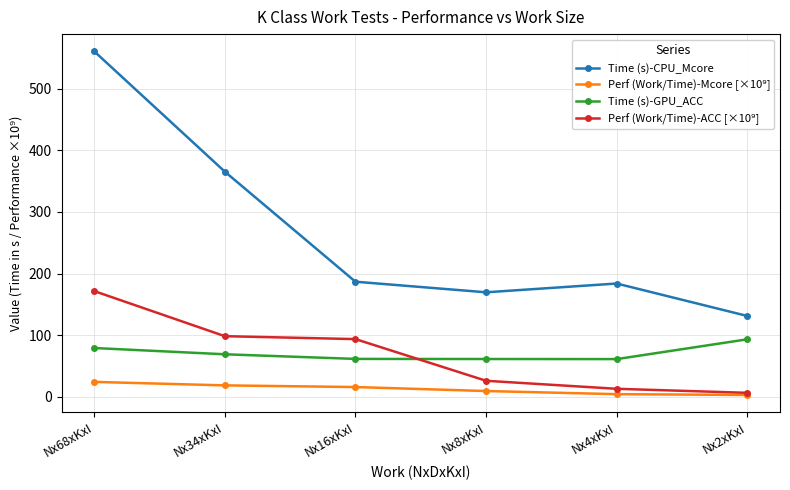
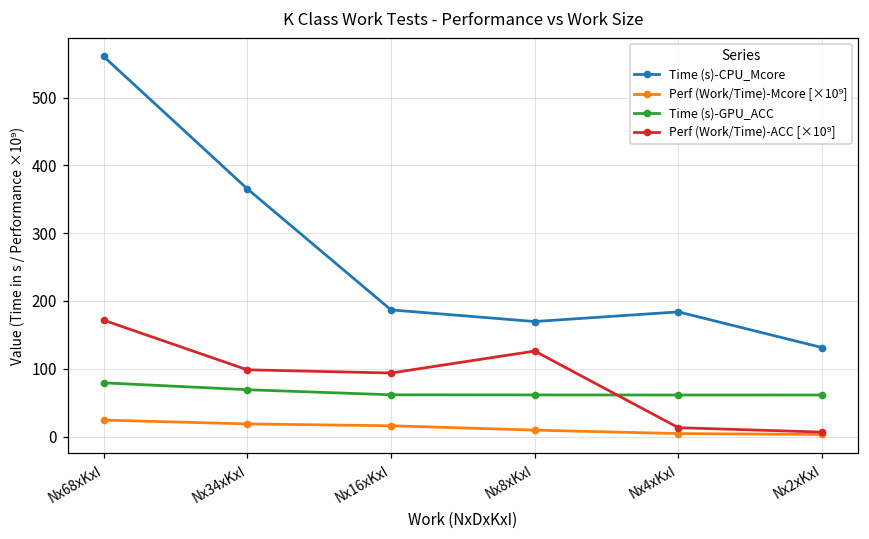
Perf (Work/Time)-ACC [×10⁹], Nx8xKxI: 30 -> 130
Time (s)-GPU_ACC, Nx2xKxI: 90 -> 60
